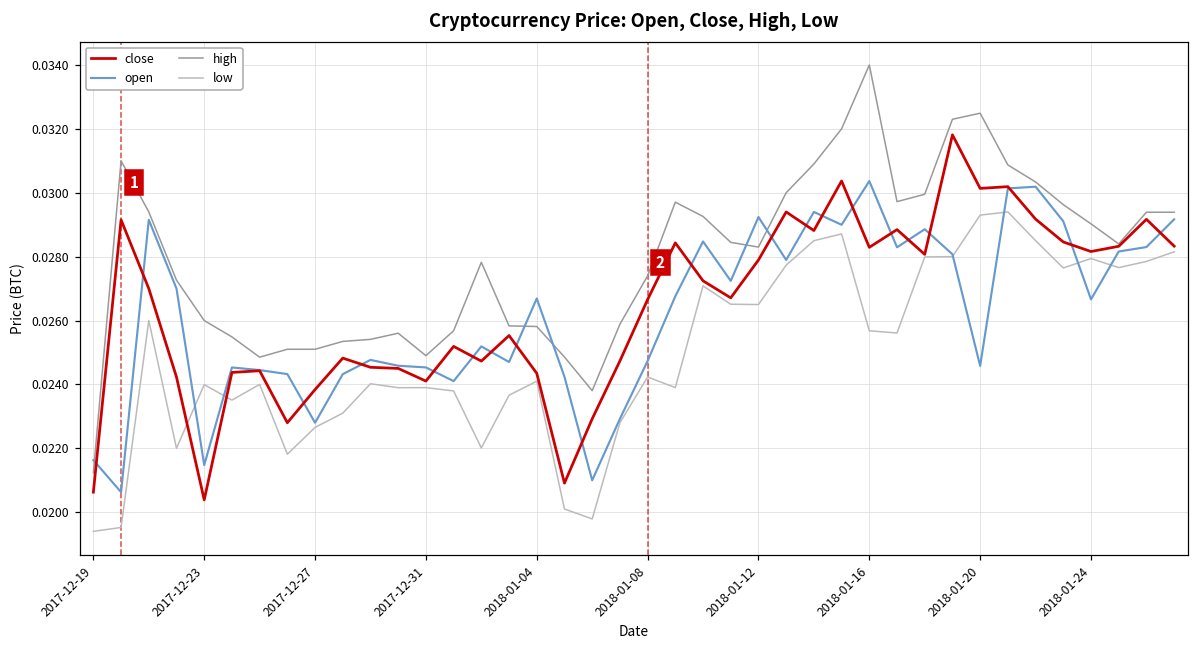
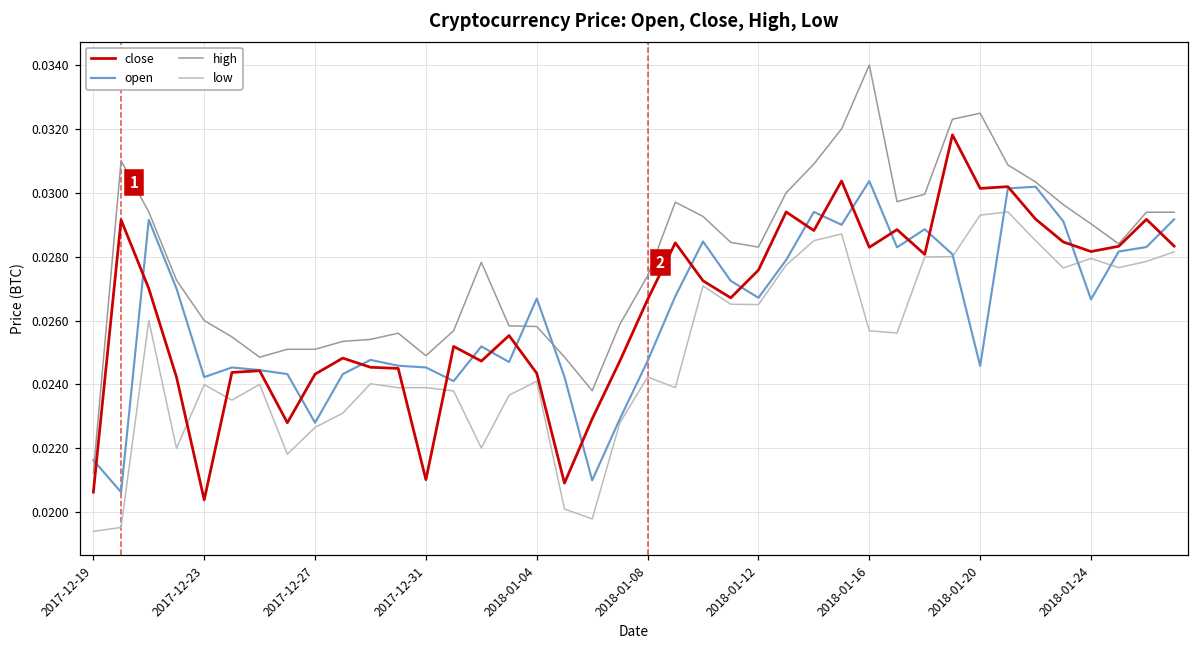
open, 2017-12-23: 0.0215 -> 0.0242
close, 2017-12-27: 0.0238 -> 0.0243
close, 2017-12-31: 0.0241 -> 0.0210
close, 2018-01-12: 0.0279 -> 0.0276
open, 2018-01-12: 0.0292 -> 0.0267
